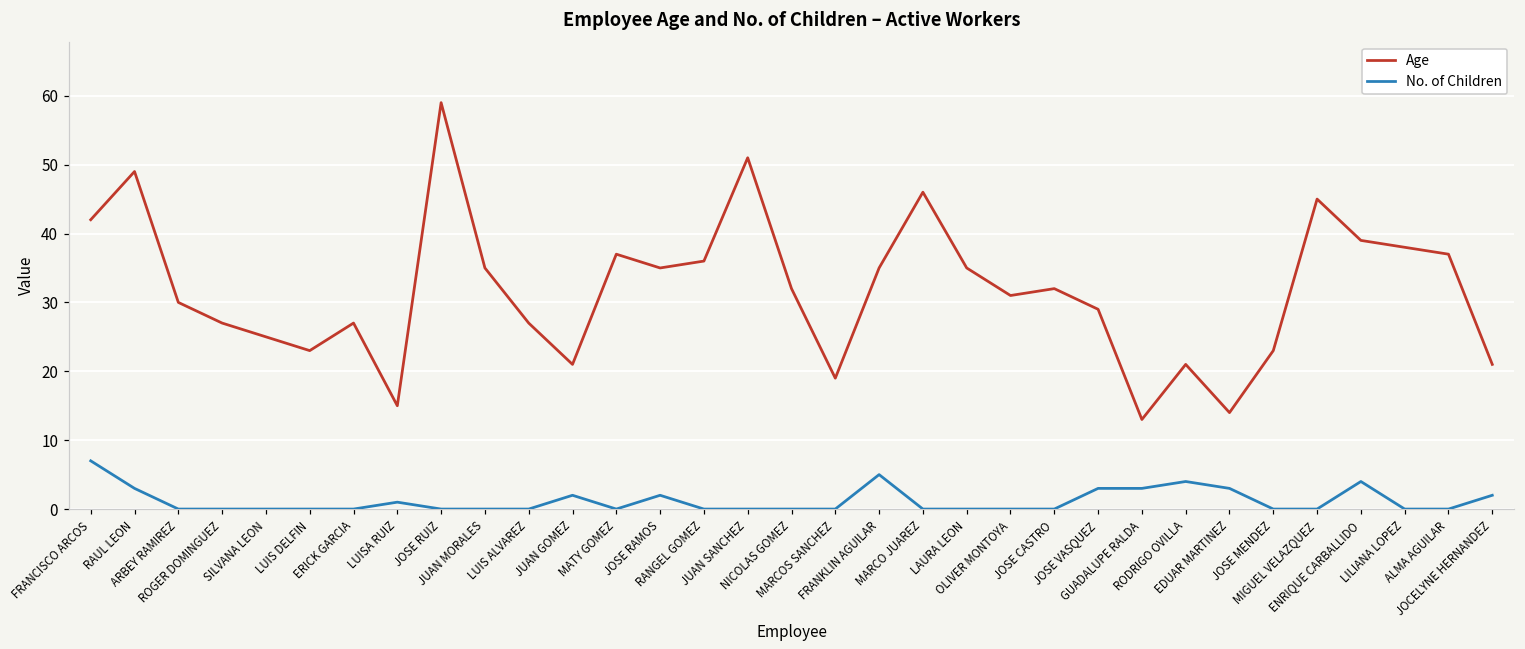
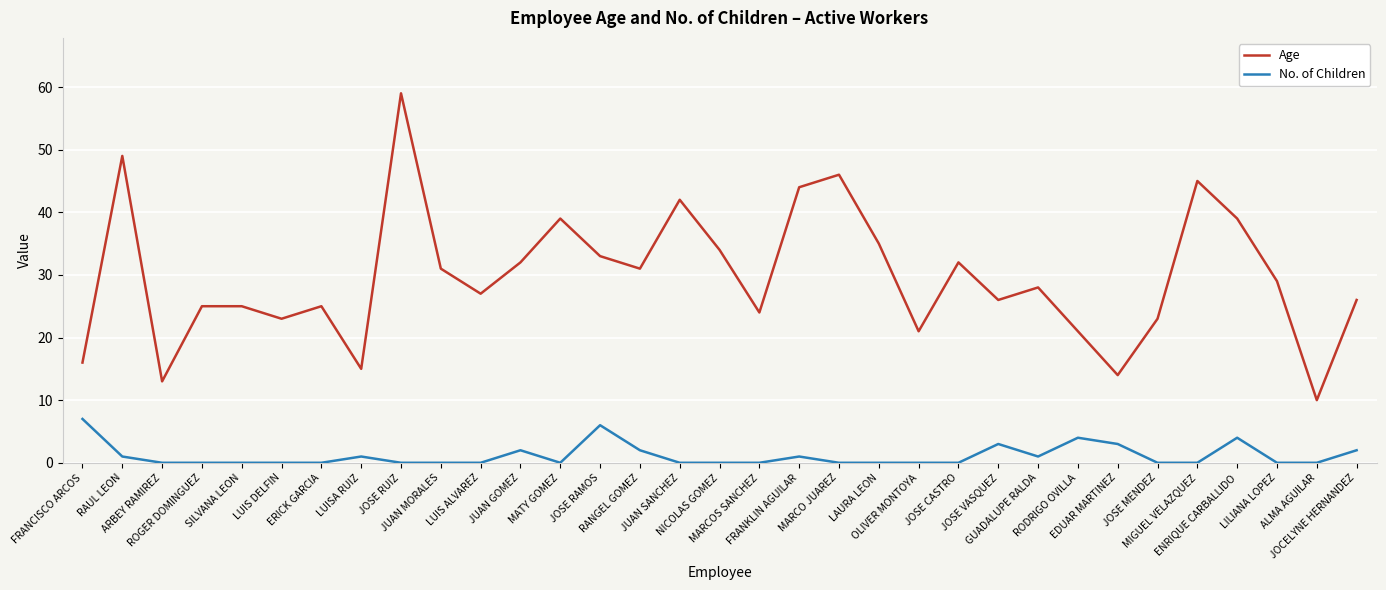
Age, FRANCISCO ARCOS: 42 -> 16
No. of Children, RAUL LEON: 3 -> 1
Age, ARBEY RAMIREZ: 30 -> 13
Age, ROGER DOMINGUEZ: 27 -> 25
Age, ERICK GARCIA: 27 -> 25
Age, JUAN MORALES: 35 -> 31
Age, JUAN GOMEZ: 21 -> 32
Age, MATY GOMEZ: 37 -> 39
Age, JOSE RAMOS: 35 -> 33
No. of Children, JOSE RAMOS: 2 -> 6
Age, RANGEL GOMEZ: 36 -> 31
No. of Children, RANGEL GOMEZ: 0 -> 2
Age, JUAN SANCHEZ: 51 -> 42
Age, NICOLAS GOMEZ: 32 -> 34
Age, MARCOS SANCHEZ: 19 -> 24
Age, FRANKLIN AGUILAR: 35 -> 44
No. of Children, FRANKLIN AGUILAR: 5 -> 1
Age, OLIVER MONTOYA: 31 -> 21
Age, JOSE VASQUEZ: 29 -> 26
Age, GUADALUPE RALDA: 13 -> 28
No. of Children, GUADALUPE RALDA: 3 -> 1
Age, LILIANA LOPEZ: 38 -> 29
Age, ALMA AGUILAR: 37 -> 10
Age, JOCELYNE HERNANDEZ: 21 -> 26
